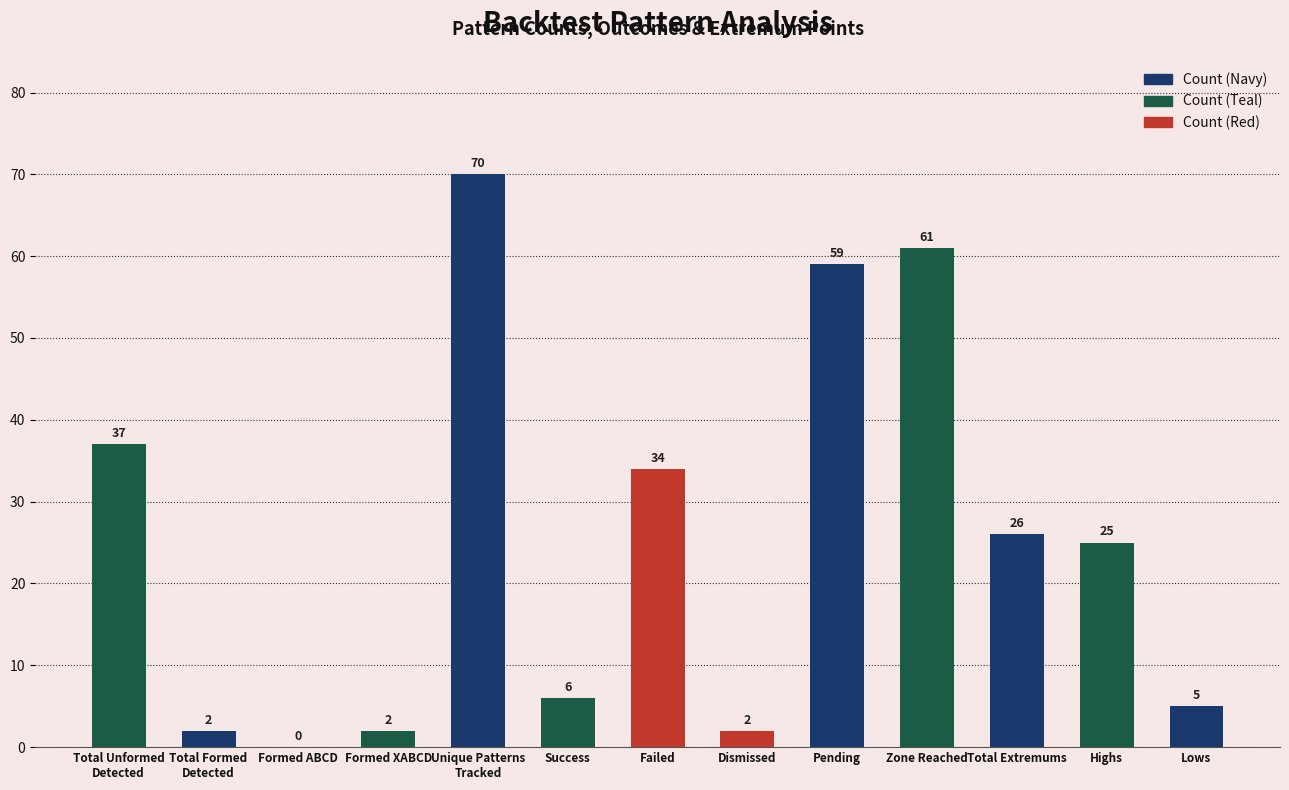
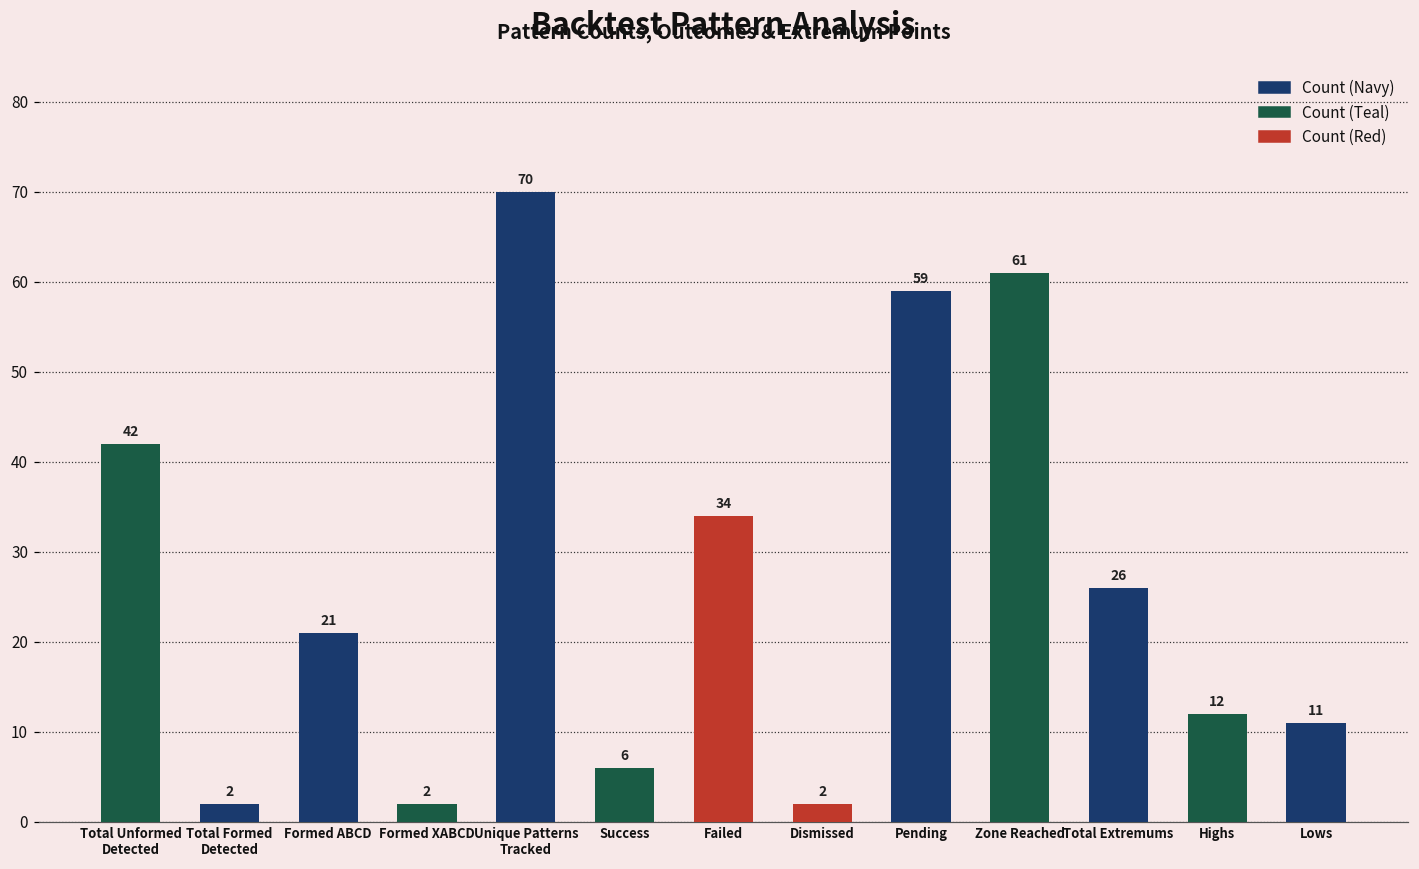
Total Unformed Detected: 37 -> 42
Formed ABCD: 0 -> 21
Highs: 25 -> 12
Lows: 5 -> 11
